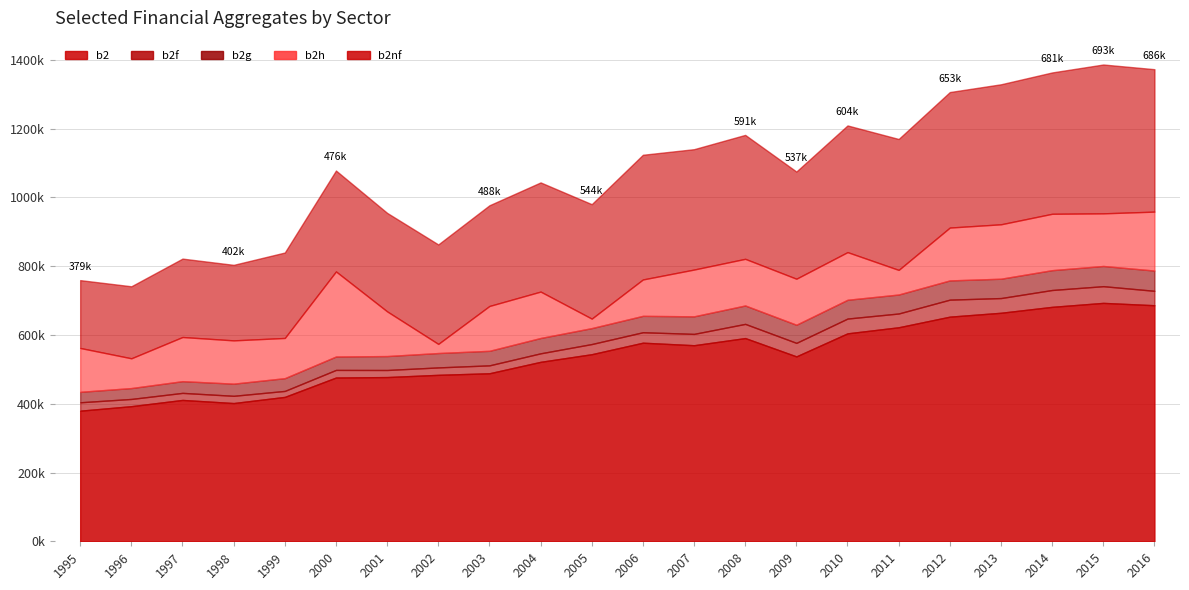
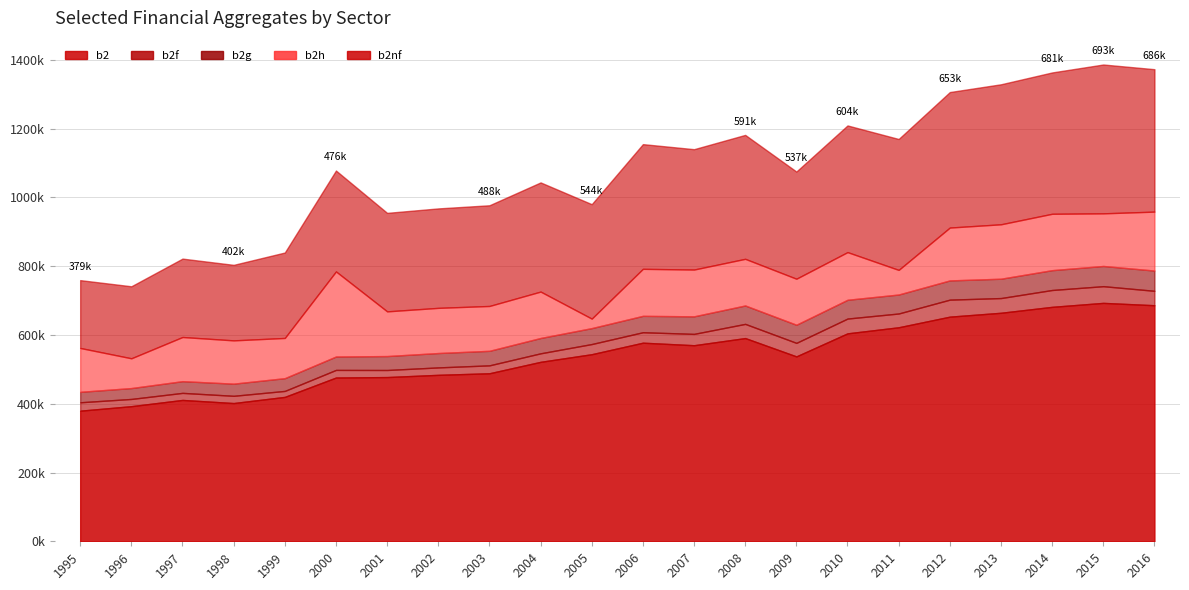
b2h, 2002: 30000 -> 130000
b2h, 2006: 110000 -> 140000
